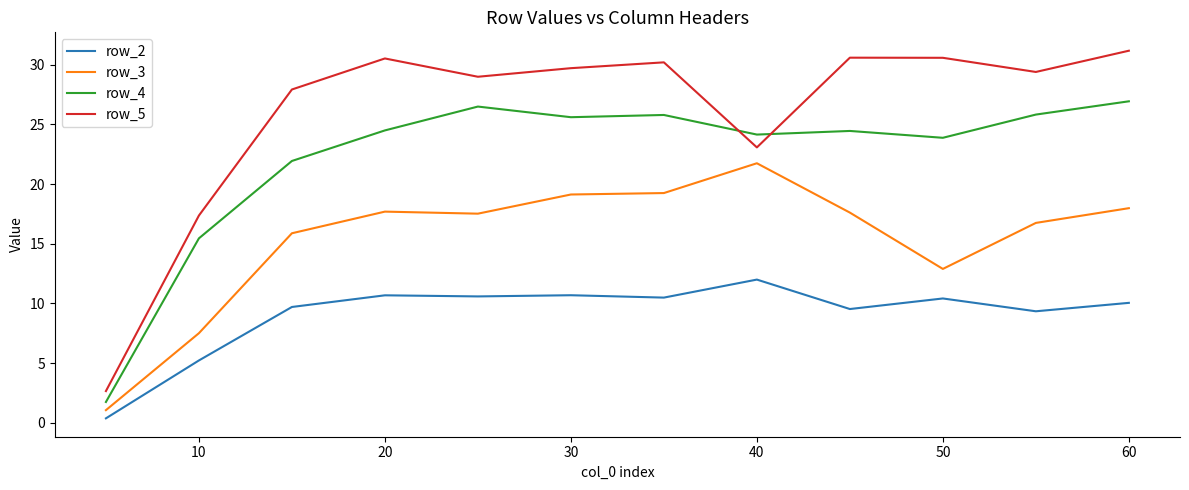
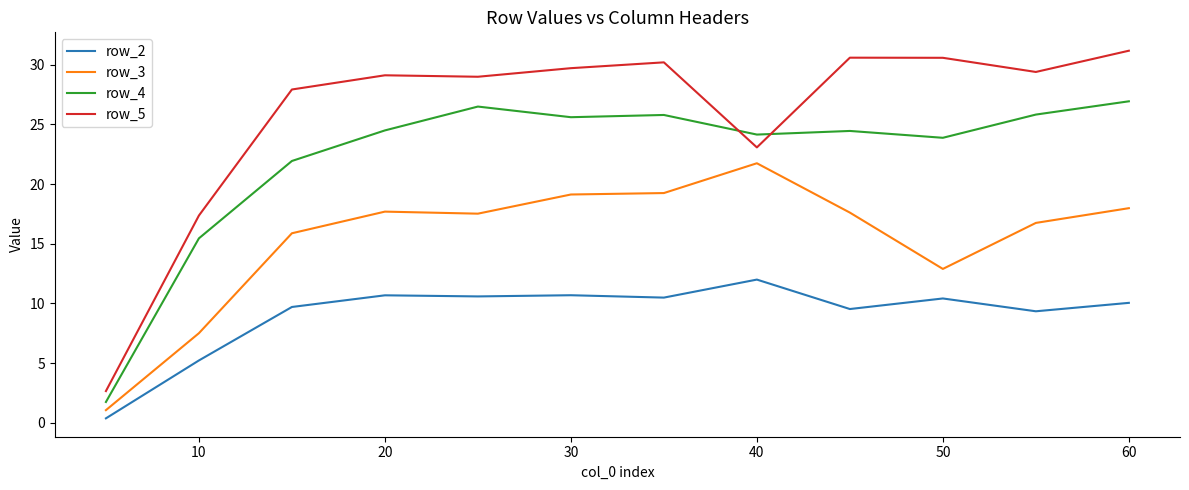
row_5, 20: 30.5 -> 29.1
